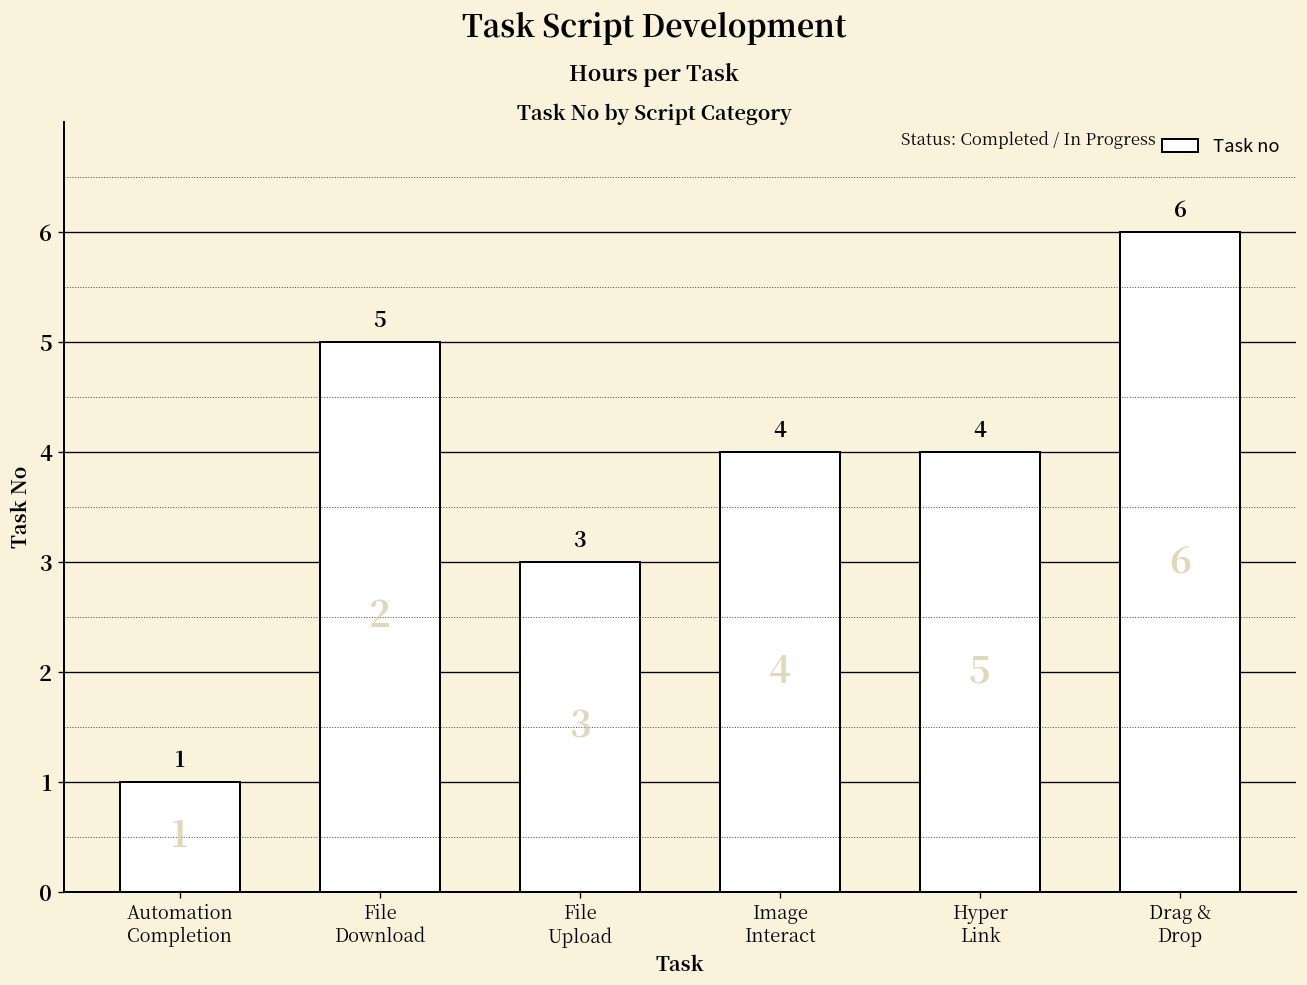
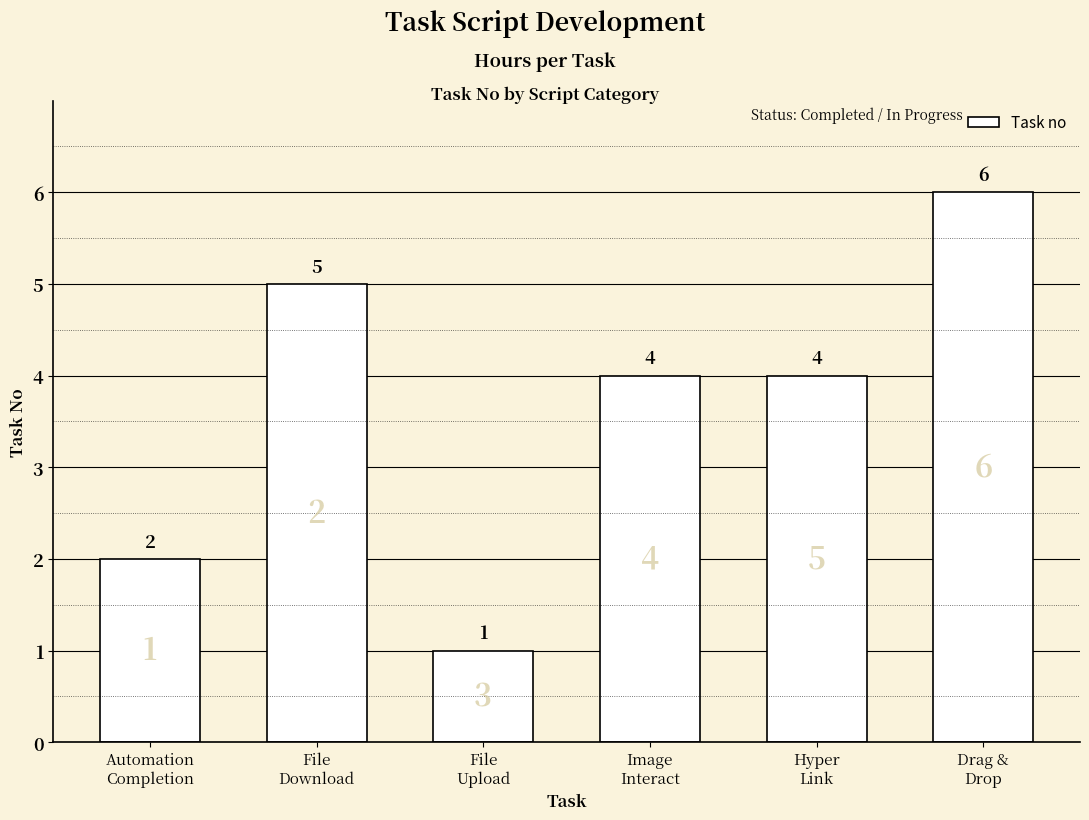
Automation Completion: 1 -> 2
File Upload: 3 -> 1
